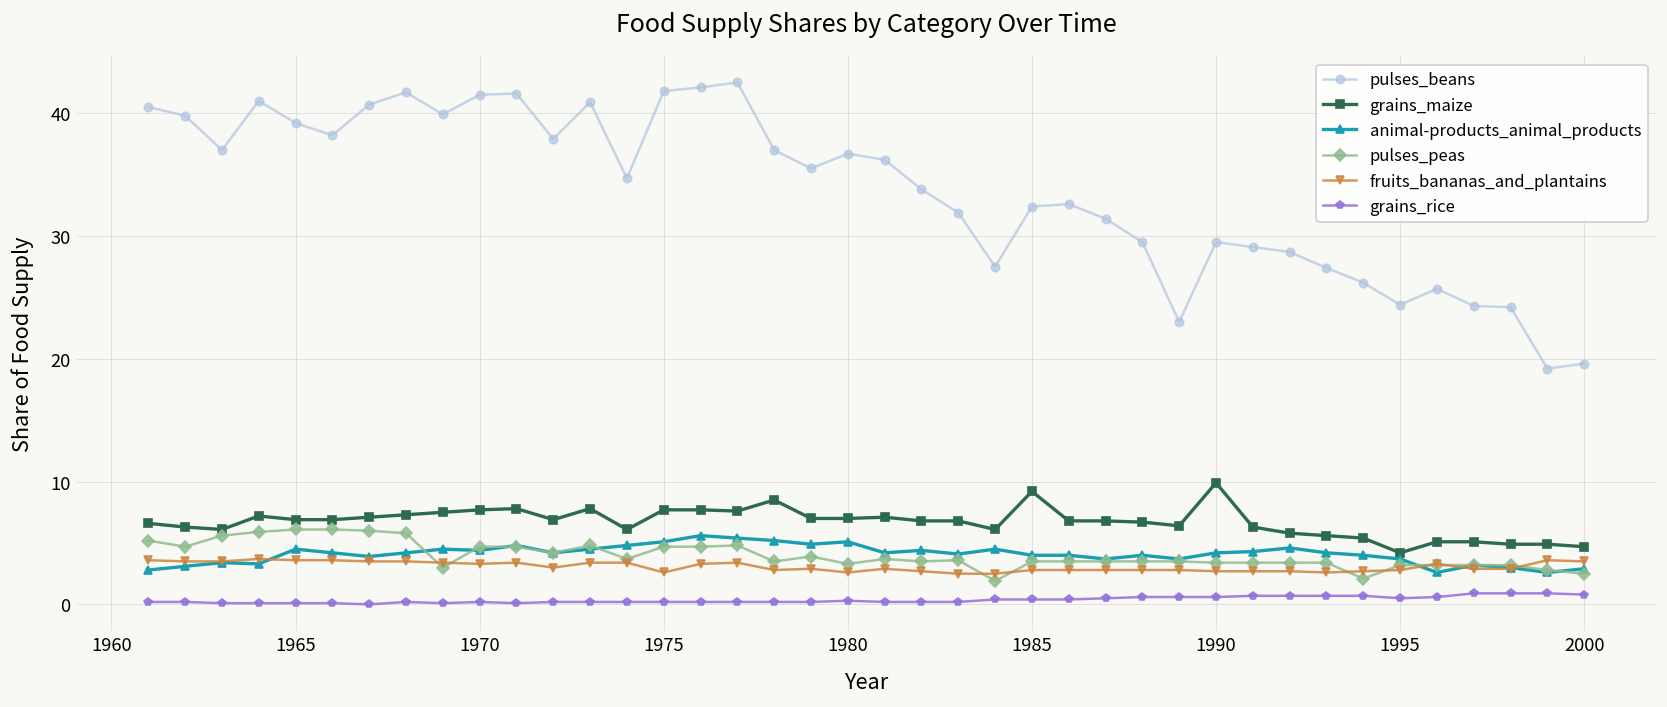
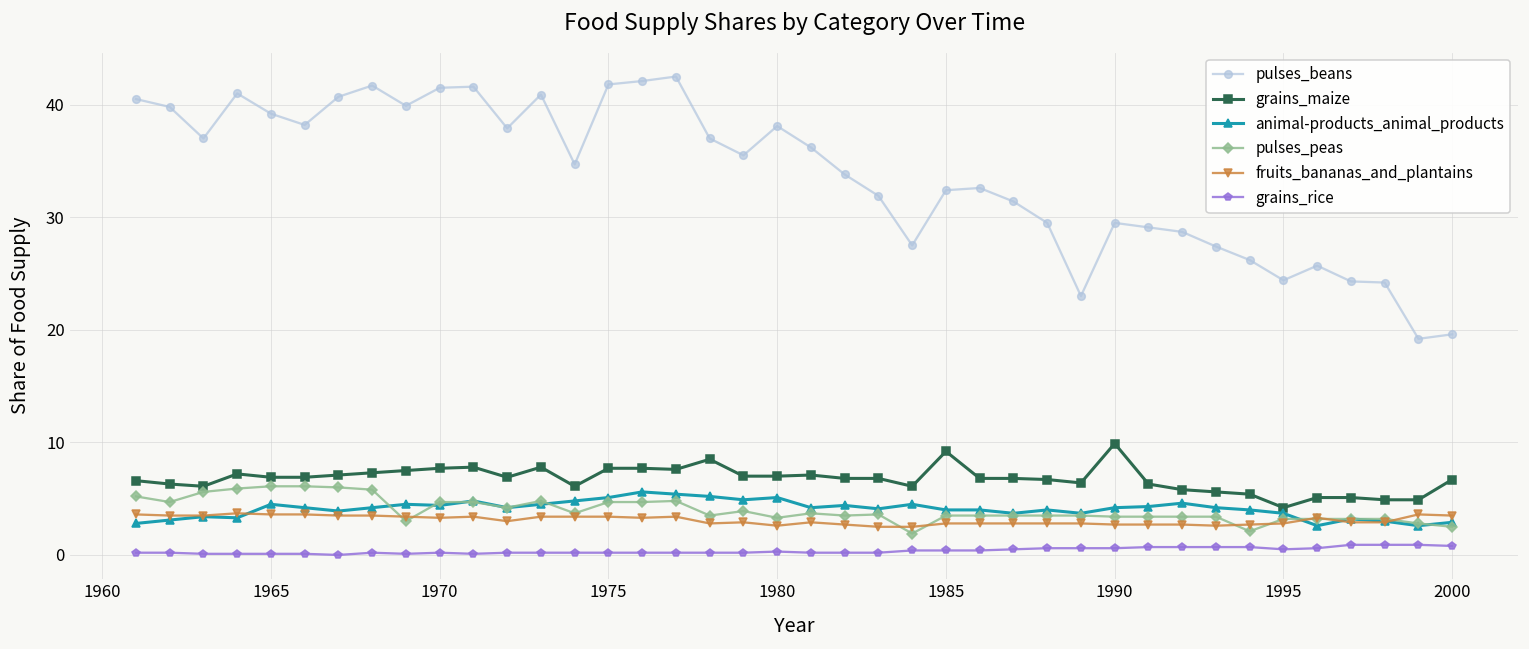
fruits_bananas_and_plantains, 1975: 2.6 -> 3.4
pulses_beans, 1980: 36.7 -> 38.1
grains_maize, 2000: 4.7 -> 6.7
